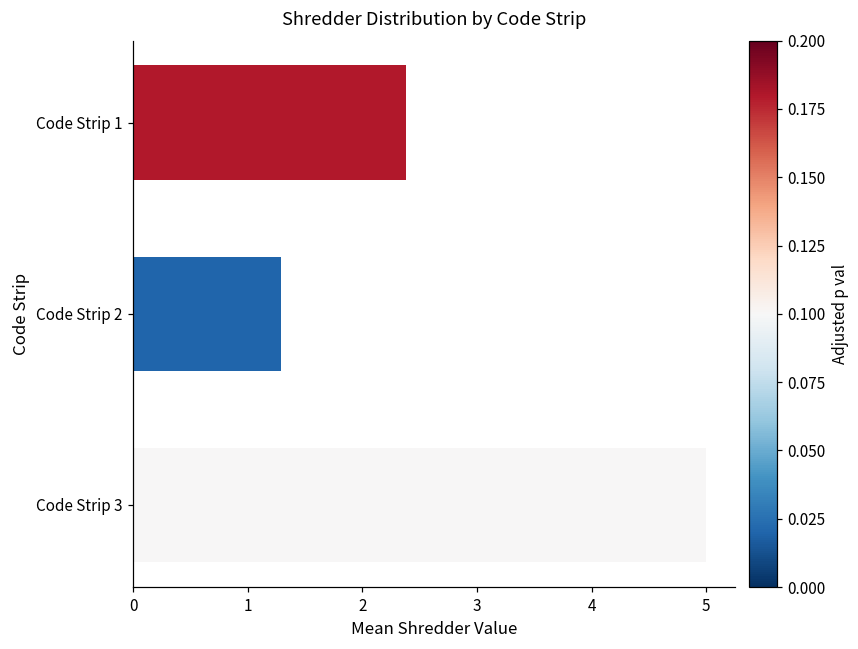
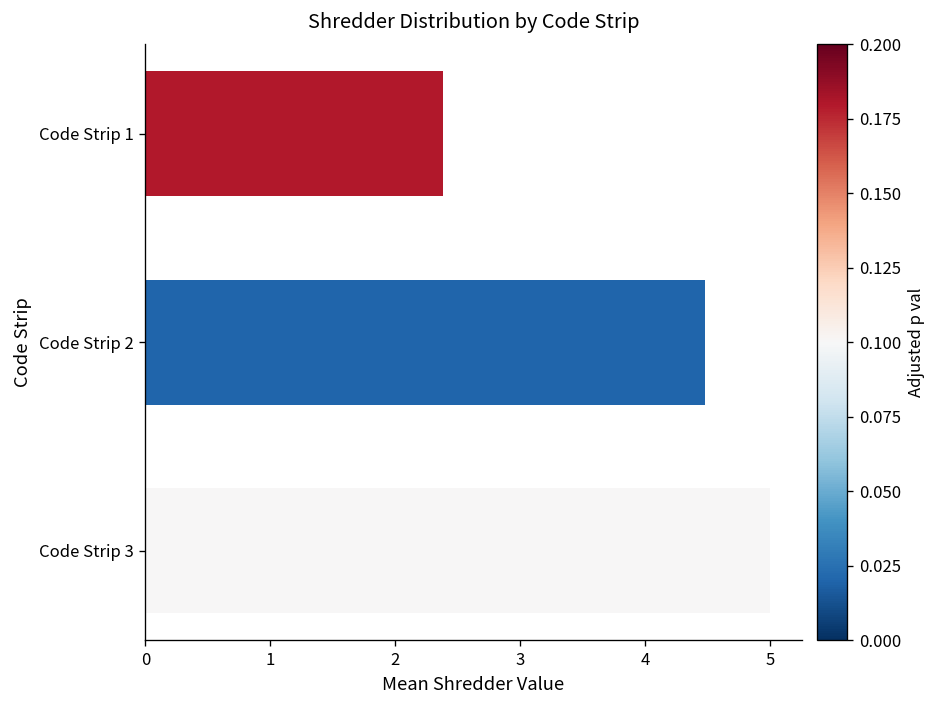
Code Strip 2: 1.29 -> 4.48
